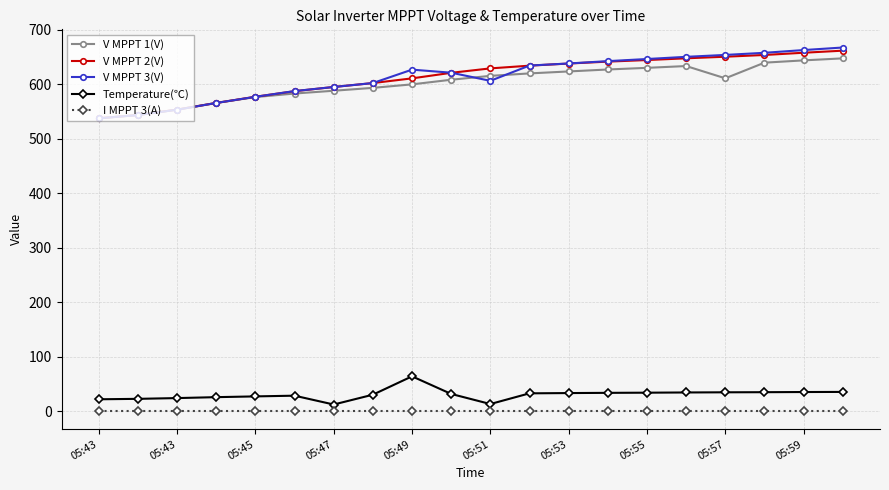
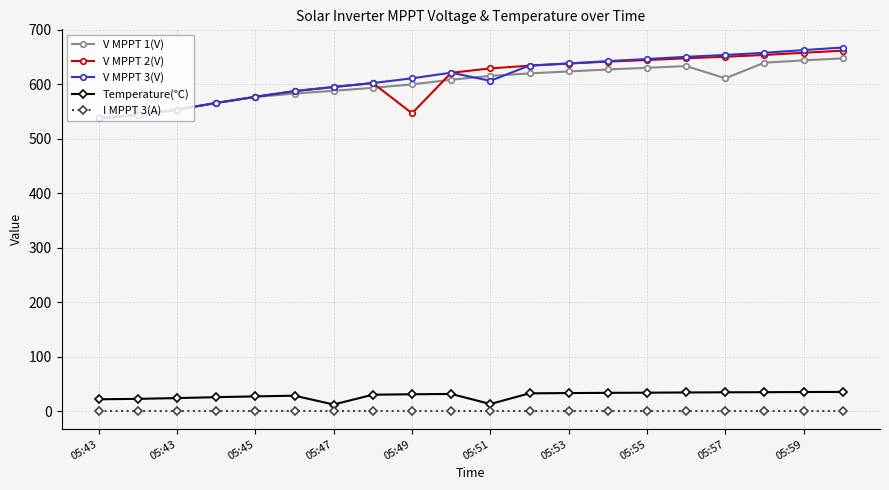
V MPPT 2(V), 05:49: 610 -> 550
V MPPT 3(V), 05:49: 630 -> 610
Temperature(℃), 05:49: 60 -> 30
